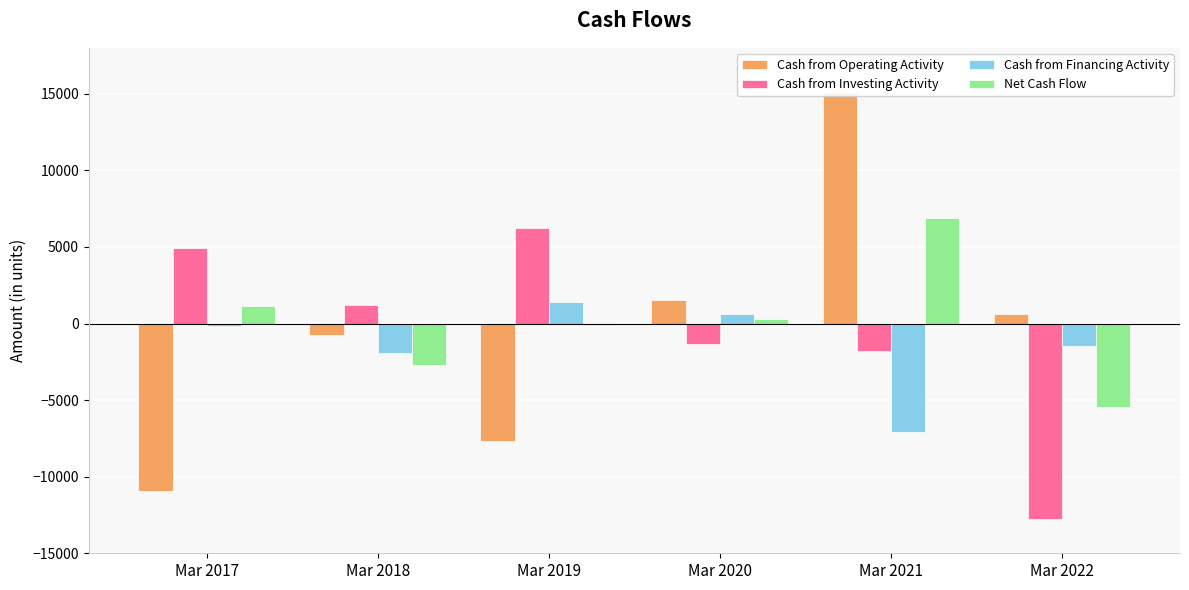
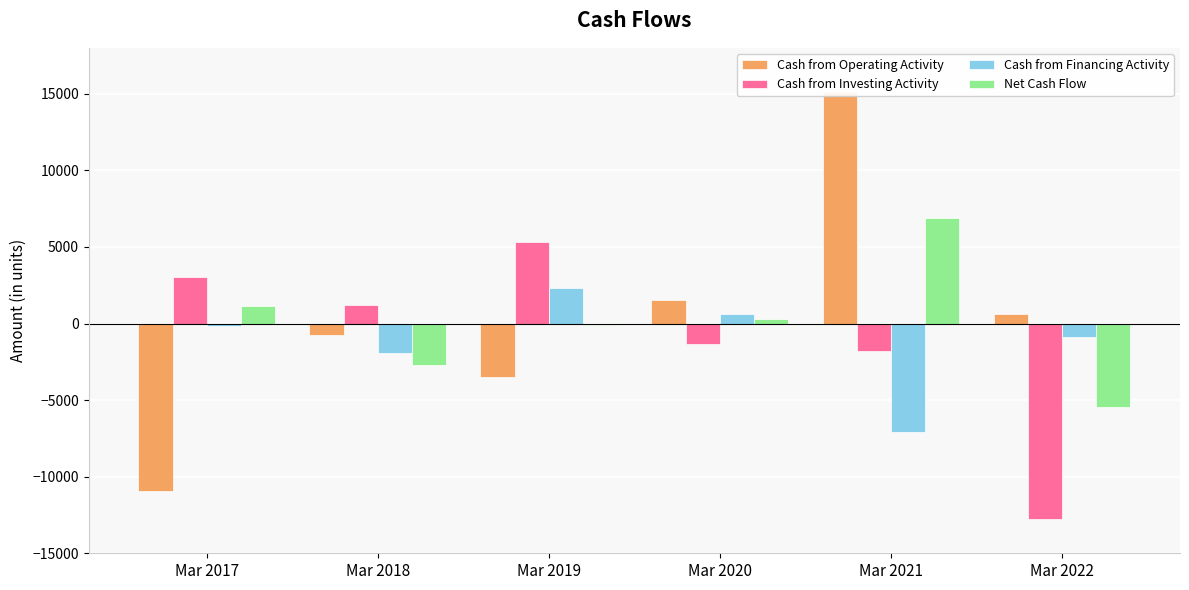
Cash from Investing Activity, Mar 2017: 4900 -> 3000
Cash from Operating Activity, Mar 2019: -7700 -> -3500
Cash from Investing Activity, Mar 2019: 6200 -> 5300
Cash from Financing Activity, Mar 2019: 1400 -> 2300
Cash from Financing Activity, Mar 2022: -1500 -> -900
